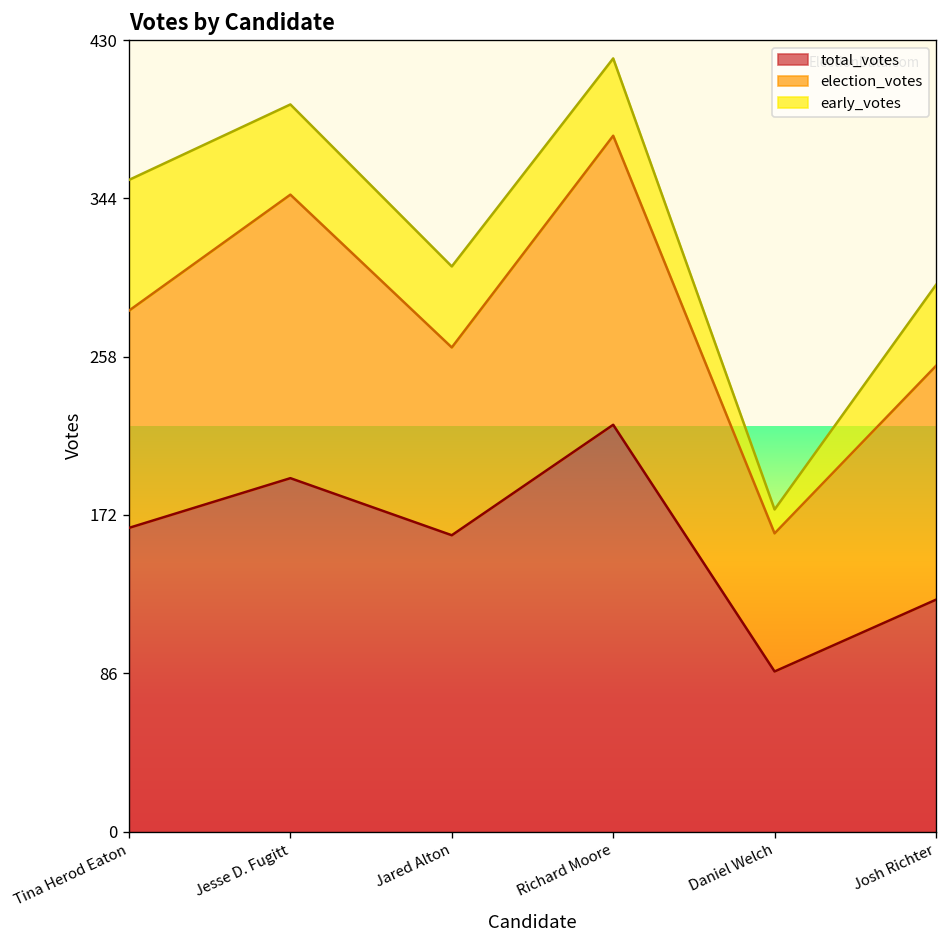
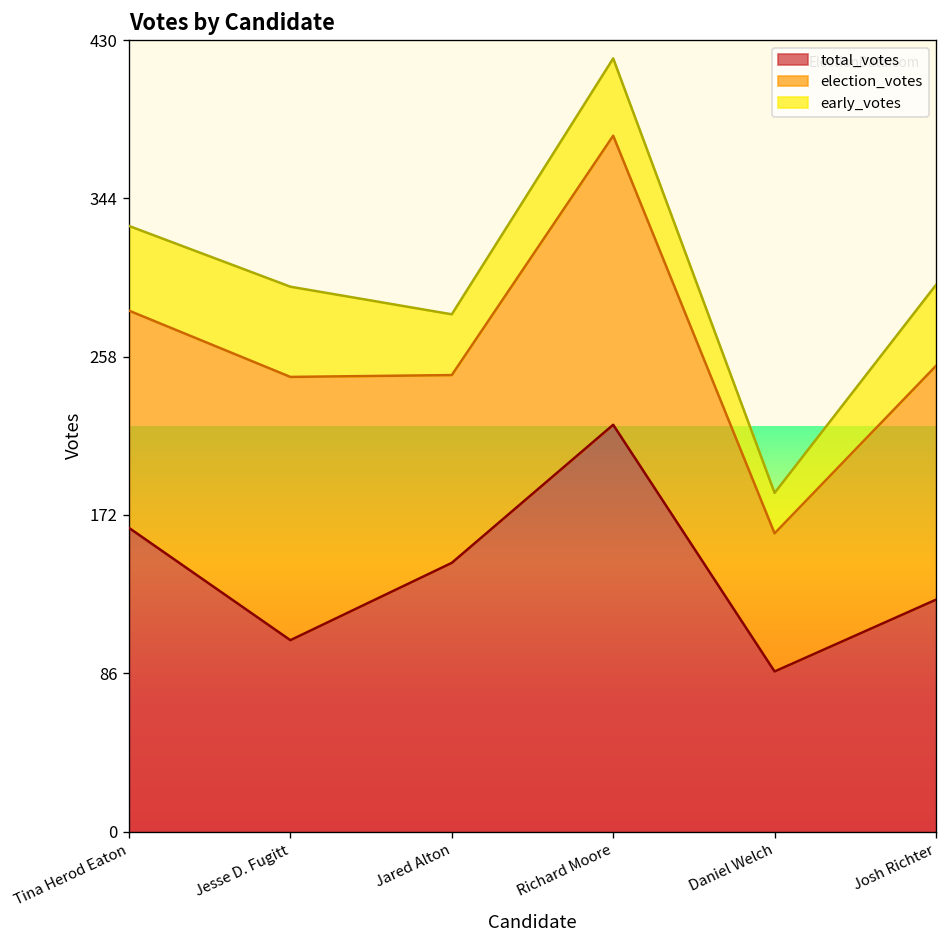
early_votes, Tina Herod Eaton: 71 -> 46
total_votes, Jesse D. Fugitt: 192 -> 104
election_votes, Jesse D. Fugitt: 154 -> 143
total_votes, Jared Alton: 161 -> 146
early_votes, Jared Alton: 44 -> 33
early_votes, Daniel Welch: 13 -> 22
